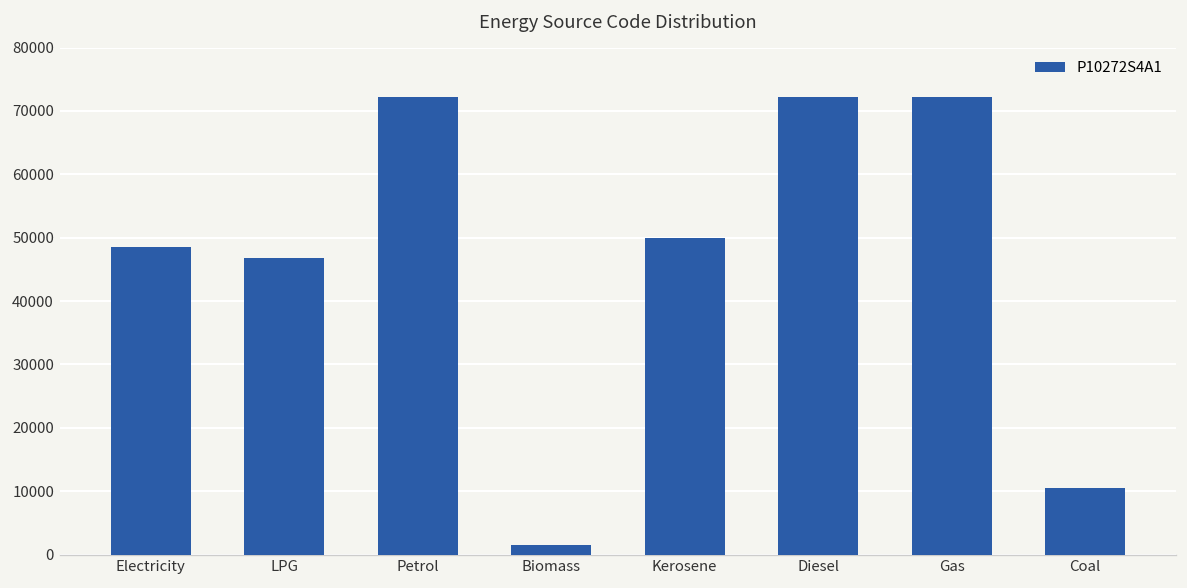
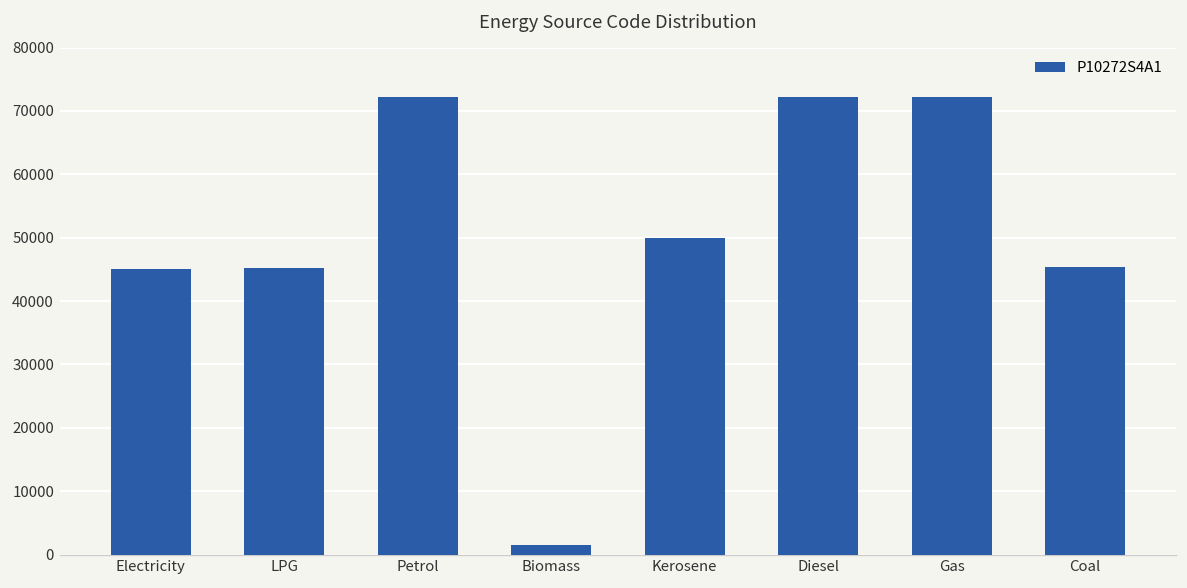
Electricity: 49000 -> 45000
LPG: 47000 -> 45000
Coal: 11000 -> 45000
